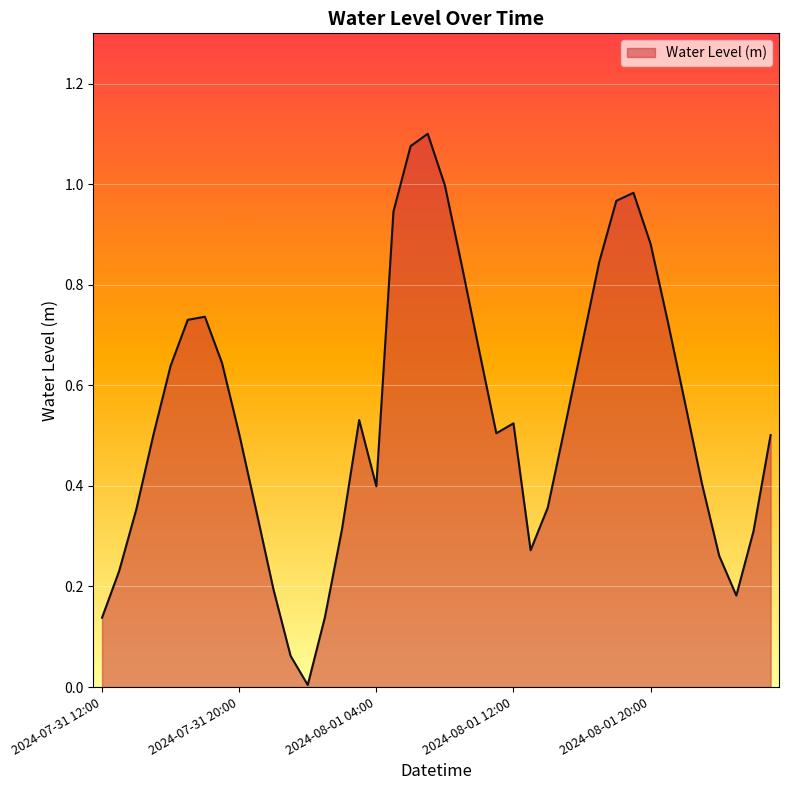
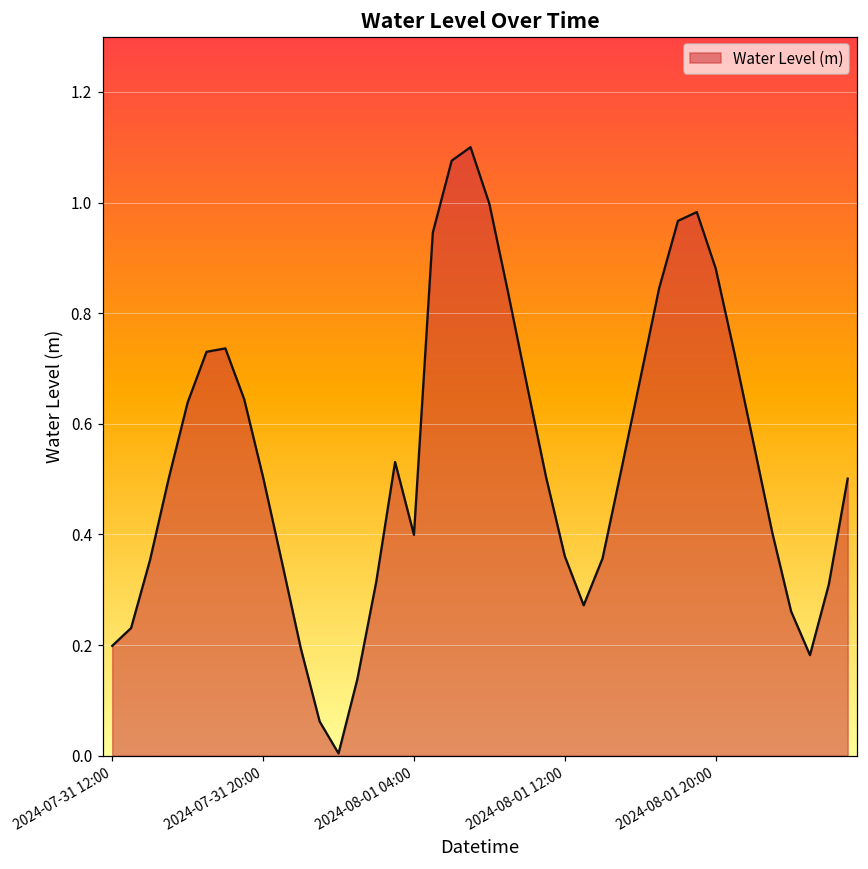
2024-07-31 12:00: 0.14 -> 0.20
2024-08-01 12:00: 0.52 -> 0.36
